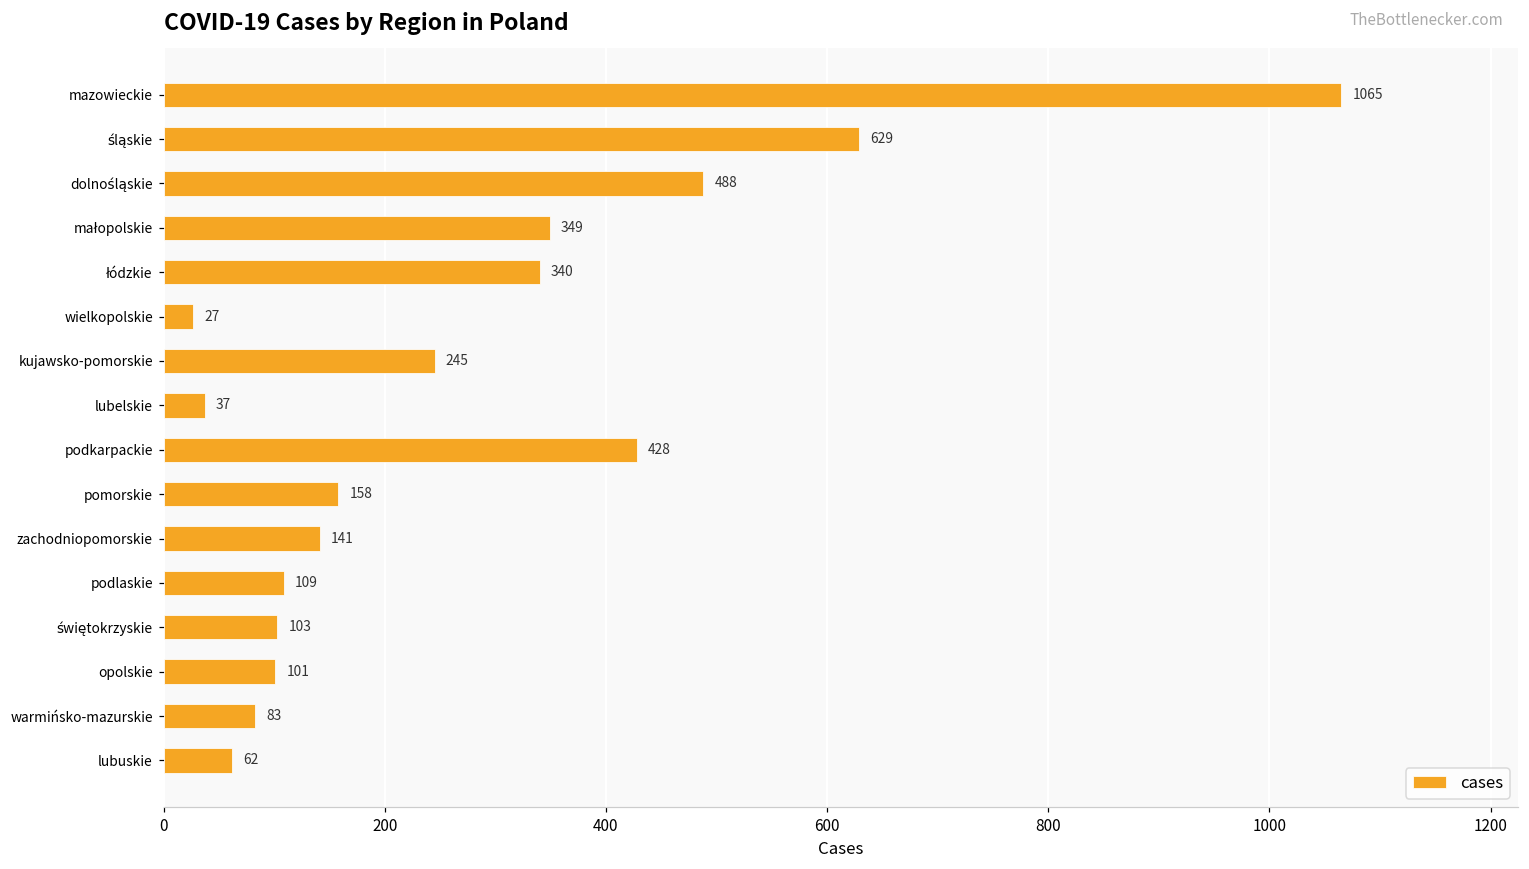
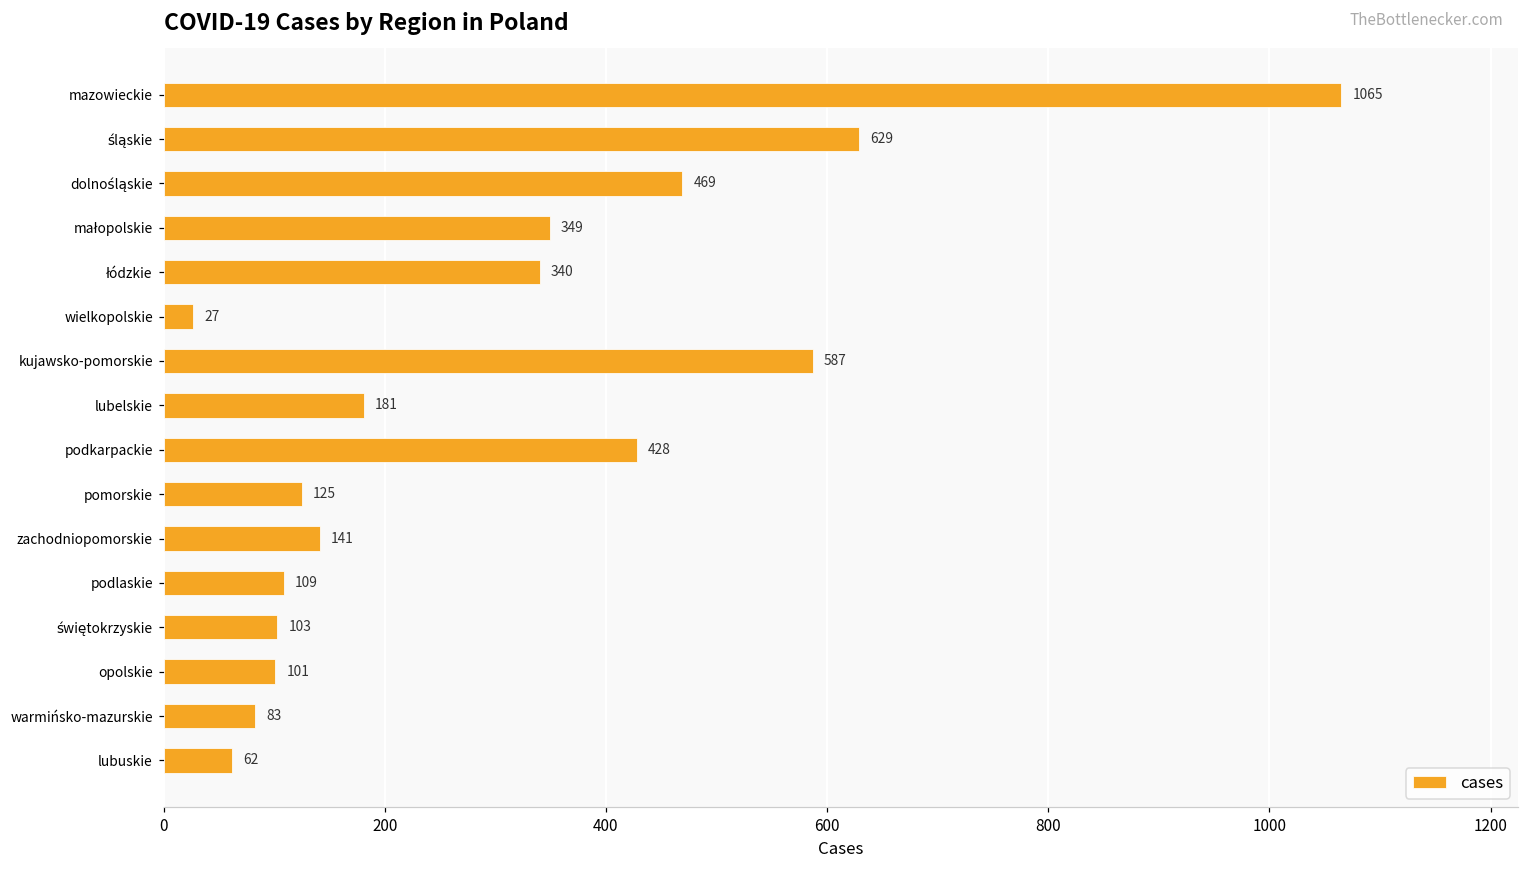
dolnośląskie: 488 -> 469
kujawsko-pomorskie: 245 -> 587
lubelskie: 37 -> 181
pomorskie: 158 -> 125
